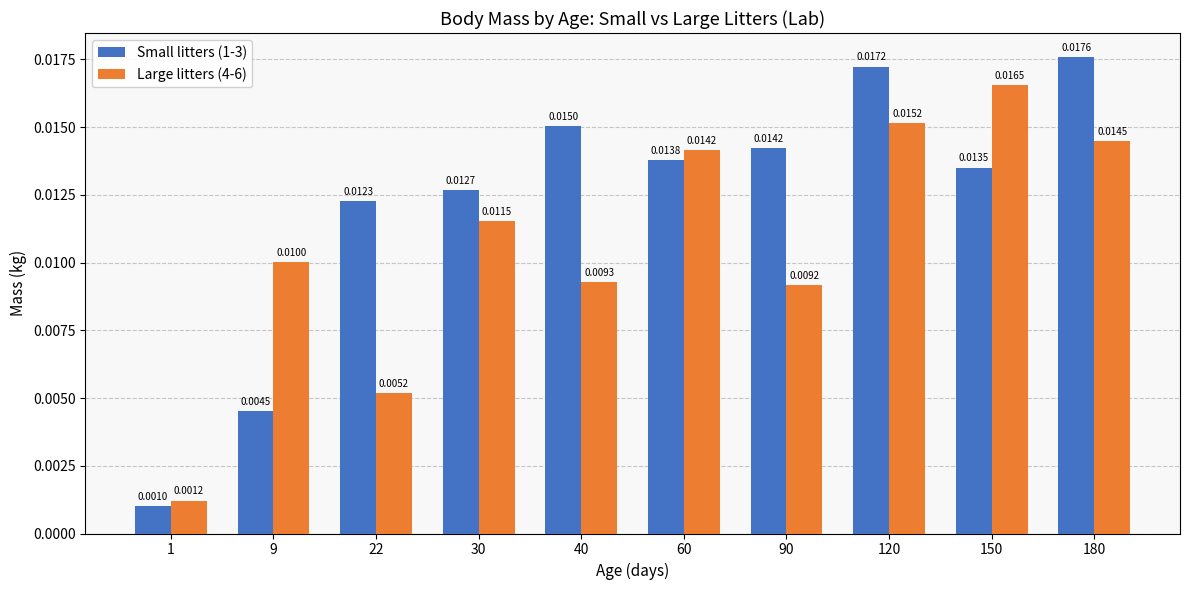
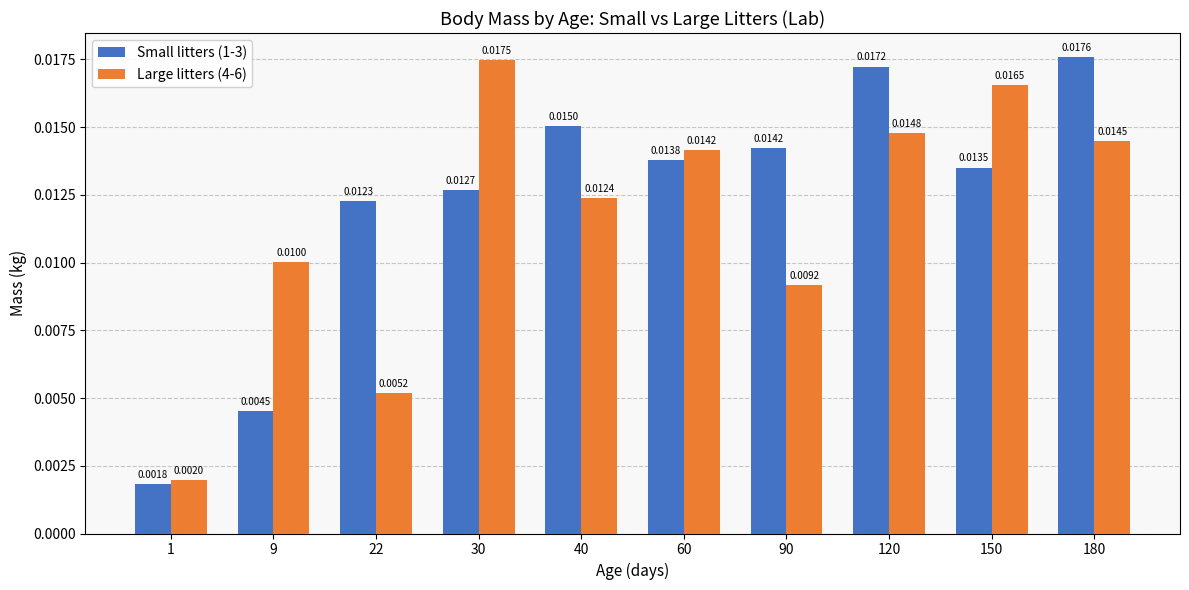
Small litters (1-3), 1: 0.0010 -> 0.0018
Large litters (4-6), 1: 0.0012 -> 0.0020
Large litters (4-6), 30: 0.0115 -> 0.0175
Large litters (4-6), 40: 0.0093 -> 0.0124
Large litters (4-6), 120: 0.0152 -> 0.0148
